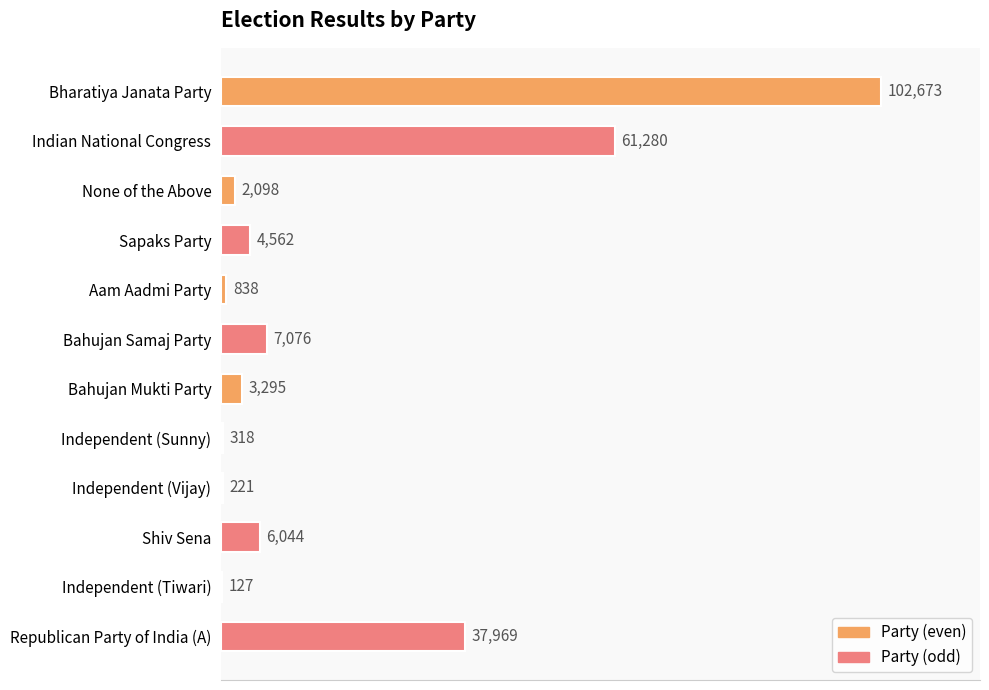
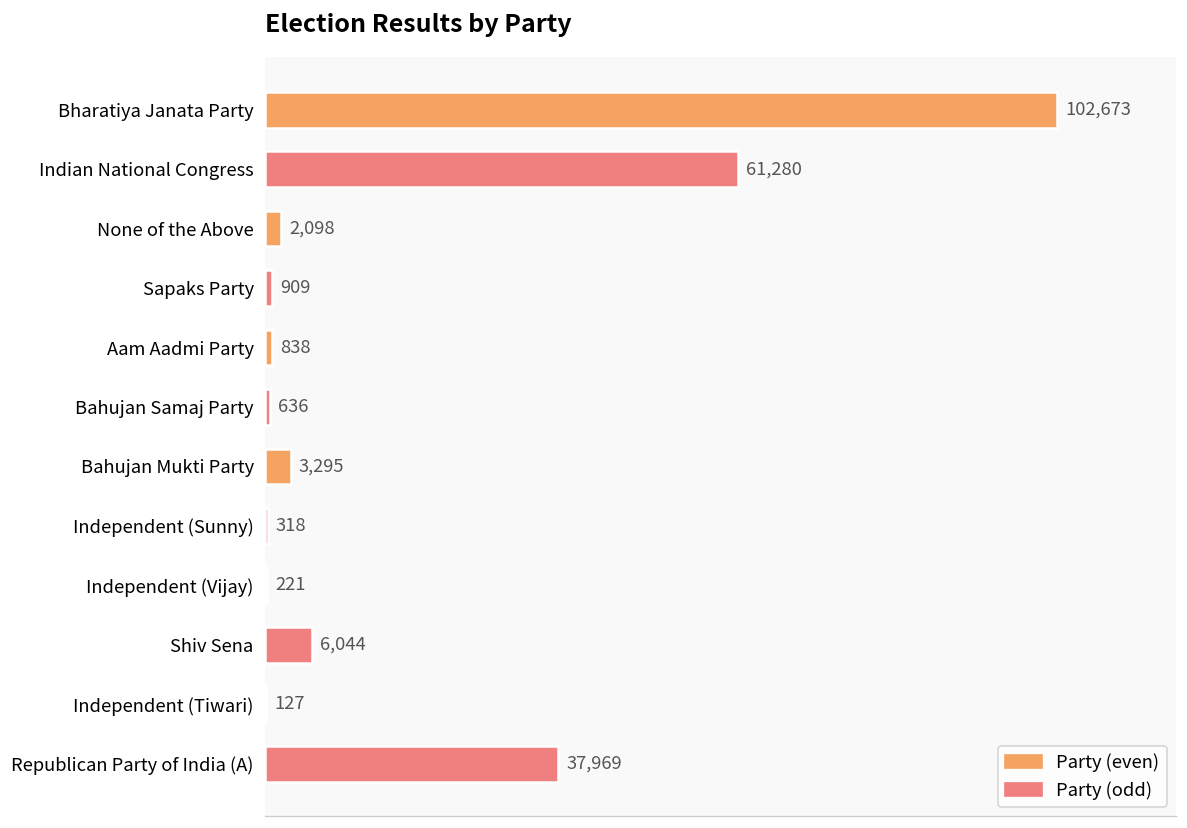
Sapaks Party: 4,562 -> 909
Bahujan Samaj Party: 7,076 -> 636
